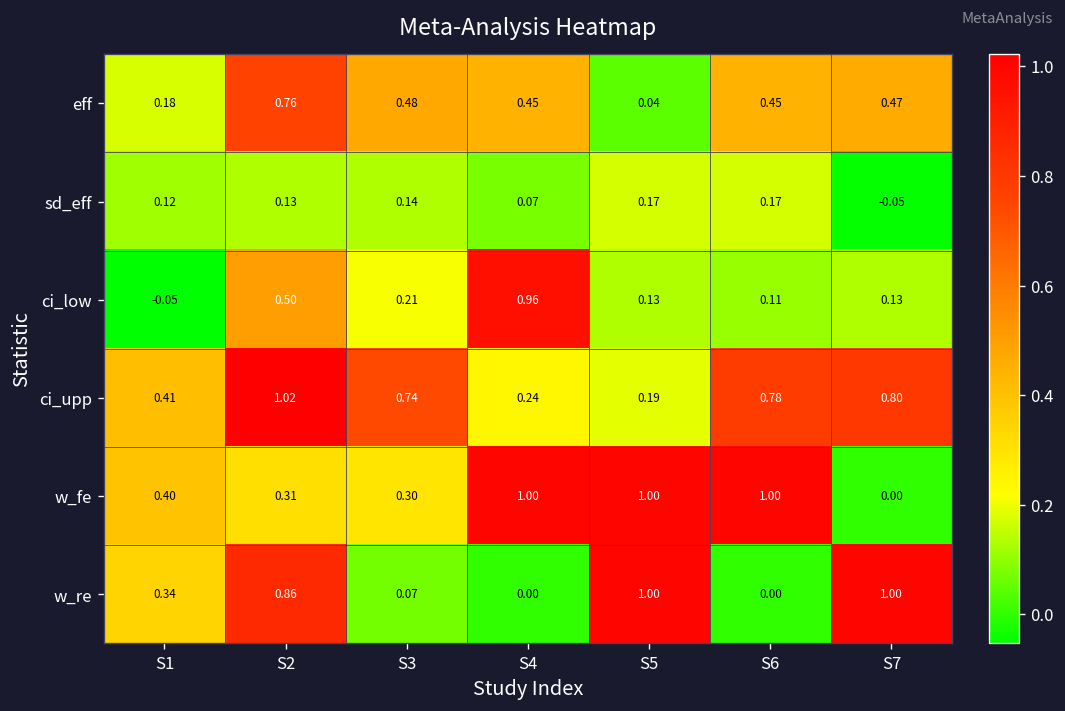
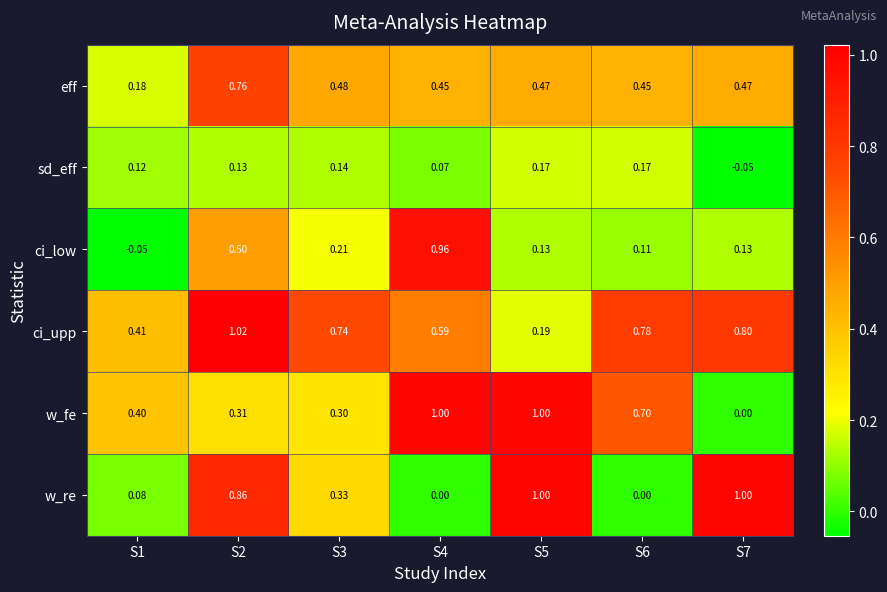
eff, S5: 0.04 -> 0.47
ci_upp, S4: 0.24 -> 0.59
w_fe, S6: 1.00 -> 0.70
w_re, S1: 0.34 -> 0.08
w_re, S3: 0.07 -> 0.33
